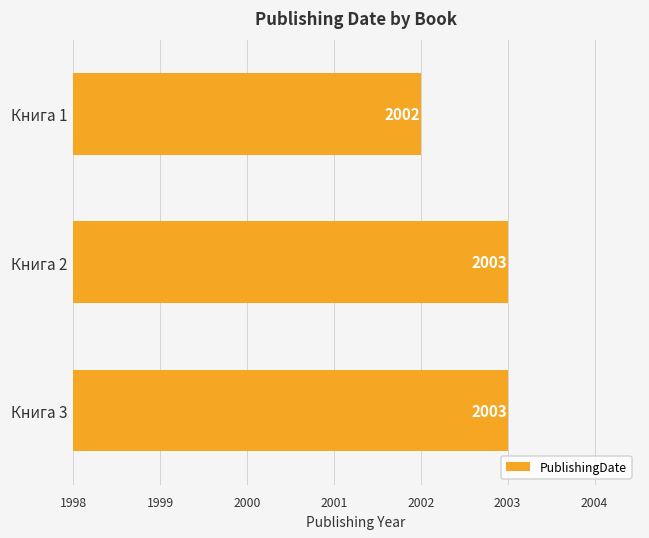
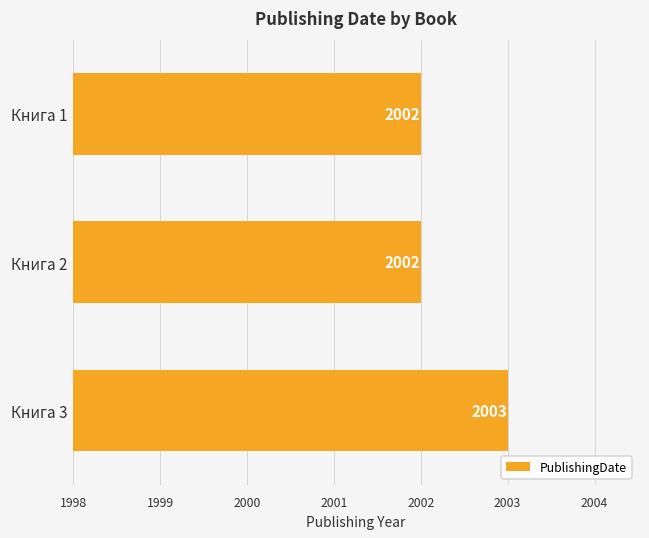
PublishingDate, Книга 2: 2003 -> 2002
